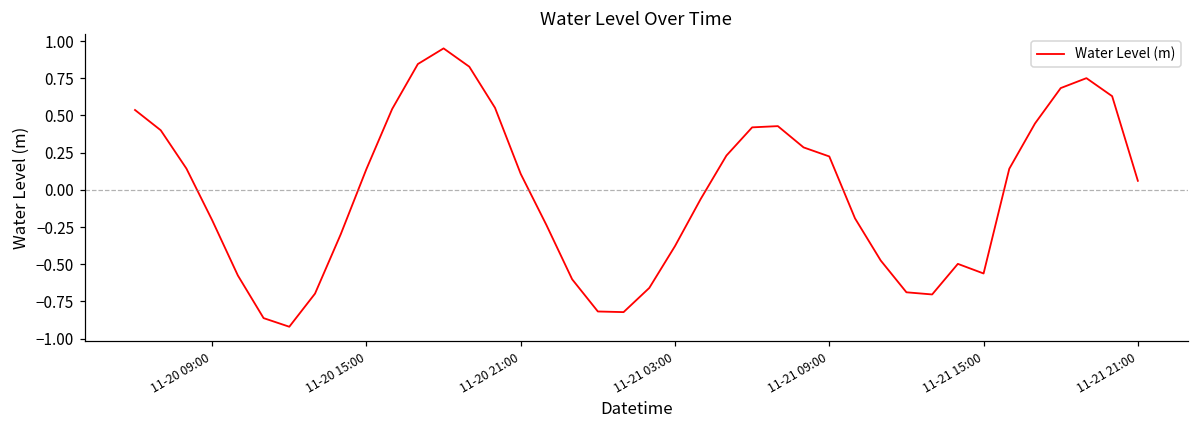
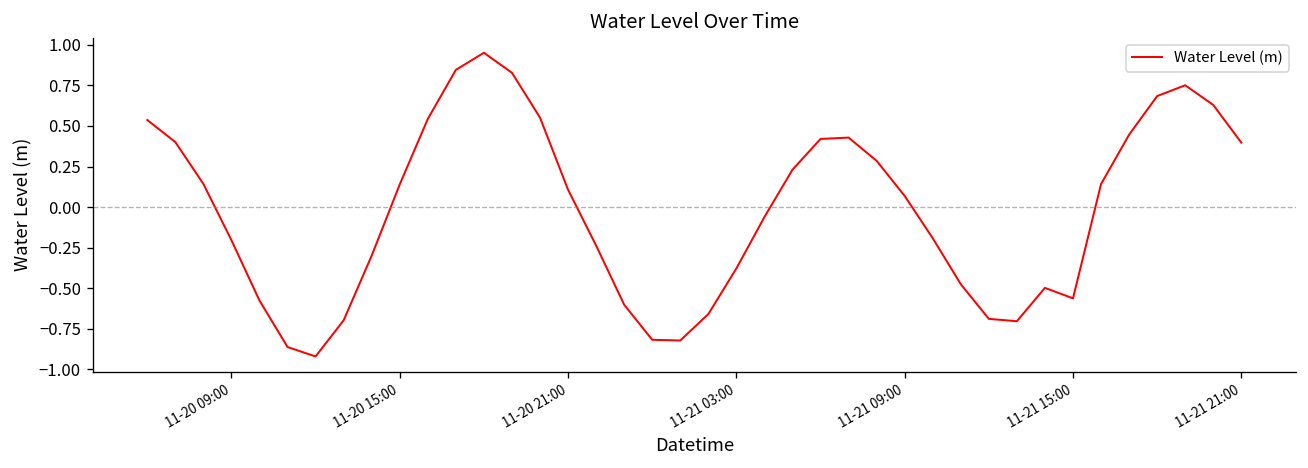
11-21 09:00: 0.22 -> 0.07
11-21 21:00: 0.06 -> 0.40
